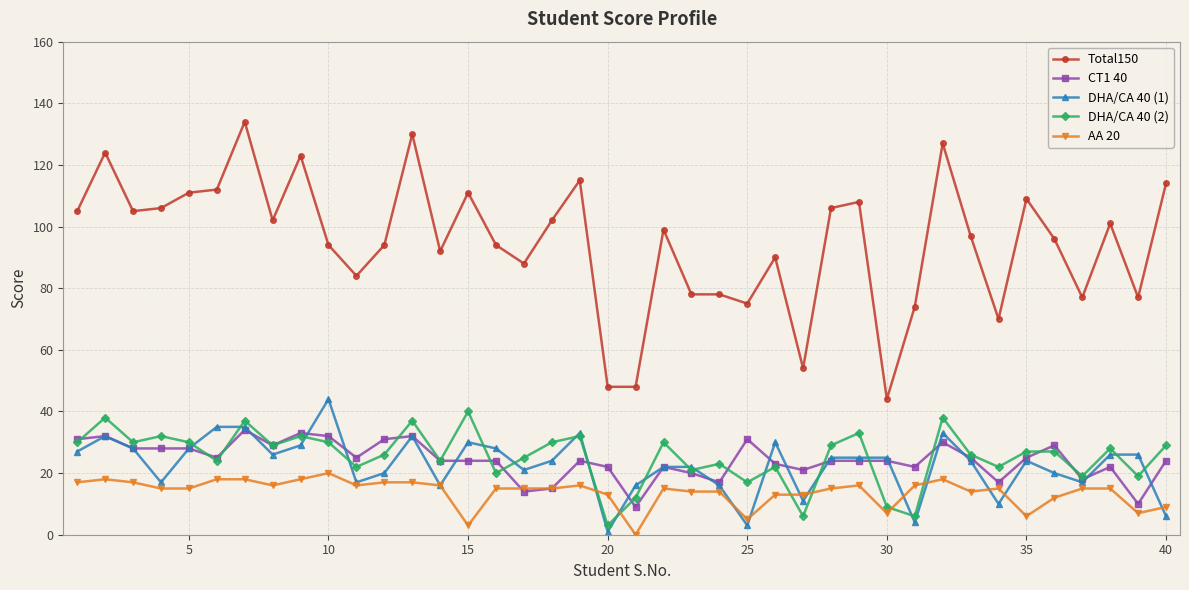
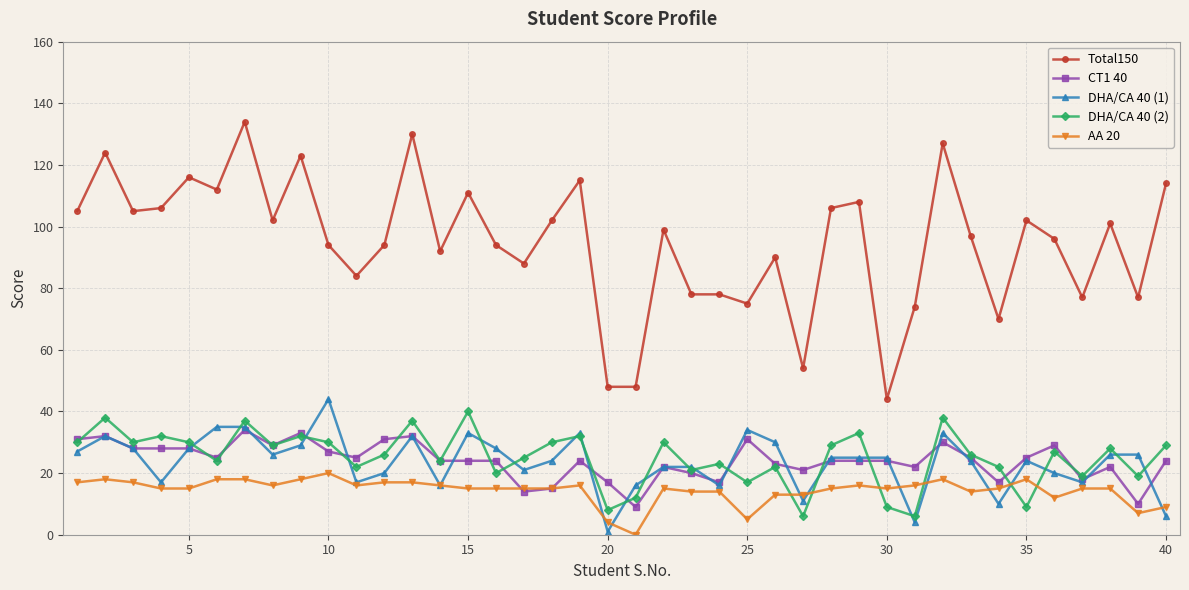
Total150, 5: 111 -> 116
CT1 40, 10: 32 -> 27
DHA/CA 40 (1), 15: 30 -> 33
AA 20, 15: 3 -> 15
CT1 40, 20: 22 -> 17
DHA/CA 40 (2), 20: 3 -> 8
AA 20, 20: 13 -> 4
DHA/CA 40 (1), 25: 3 -> 34
AA 20, 30: 7 -> 15
Total150, 35: 109 -> 102
DHA/CA 40 (2), 35: 27 -> 9
AA 20, 35: 6 -> 18
